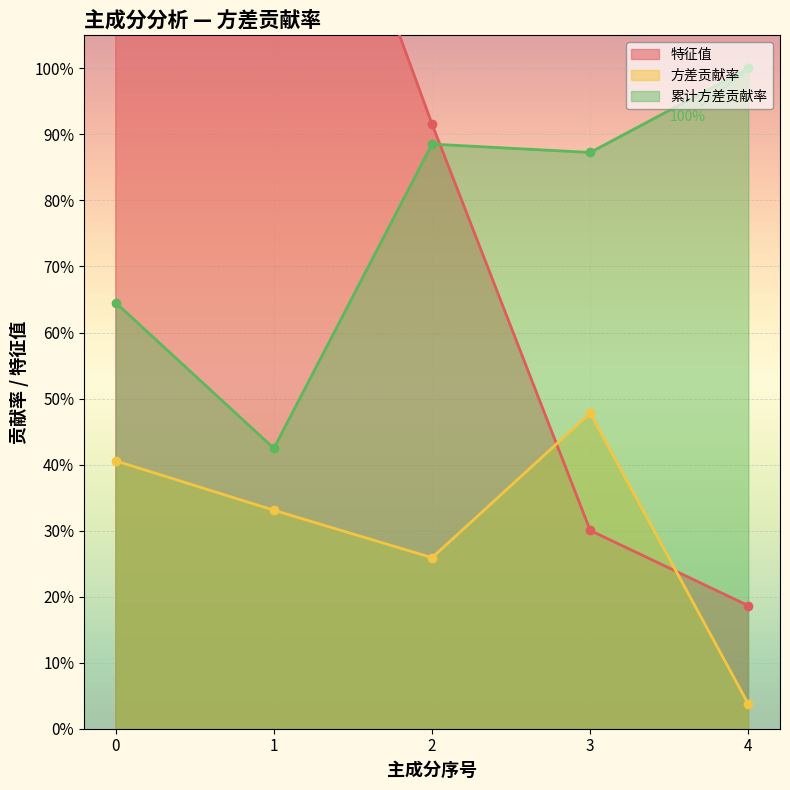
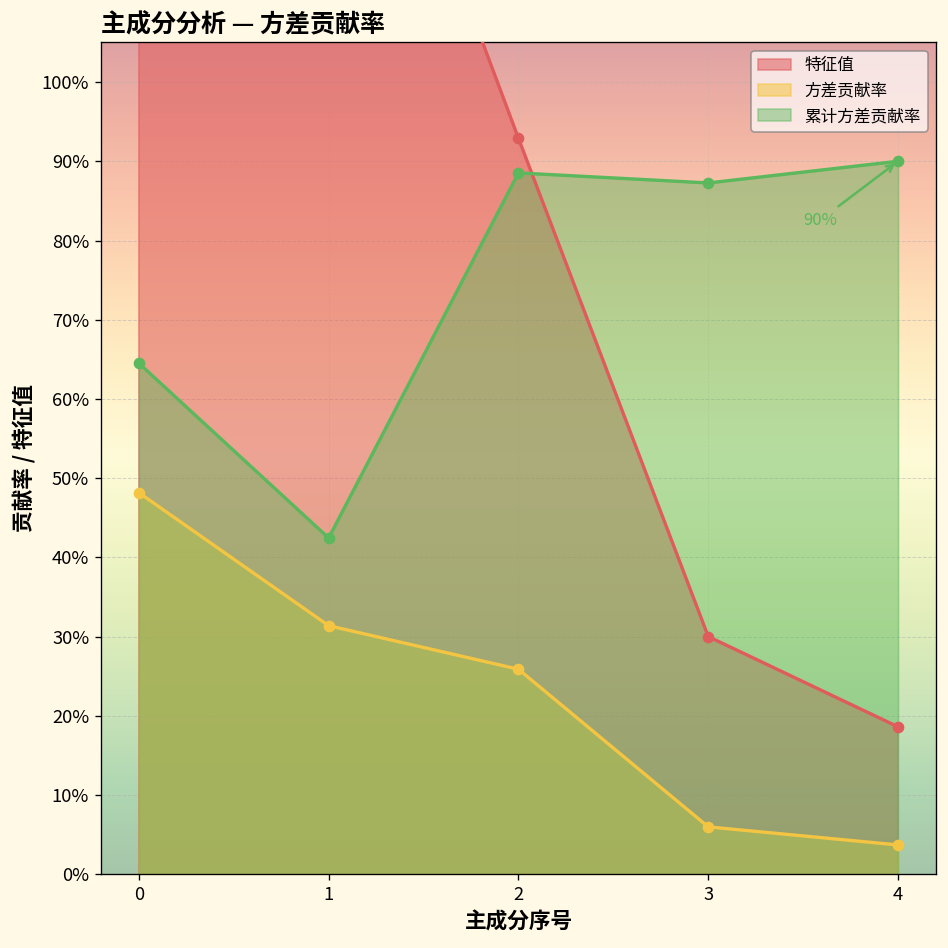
方差贡献率, 0: 41% -> 48%
方差贡献率, 1: 33% -> 31%
特征值, 2: 92% -> 93%
方差贡献率, 3: 48% -> 6%
累计方差贡献率, 4: 100% -> 90%
